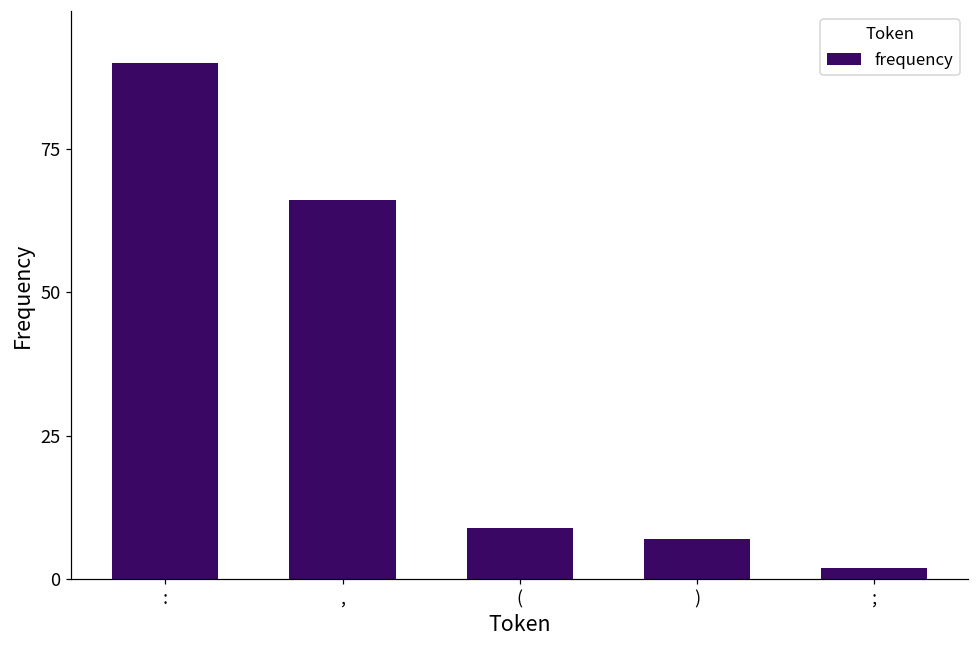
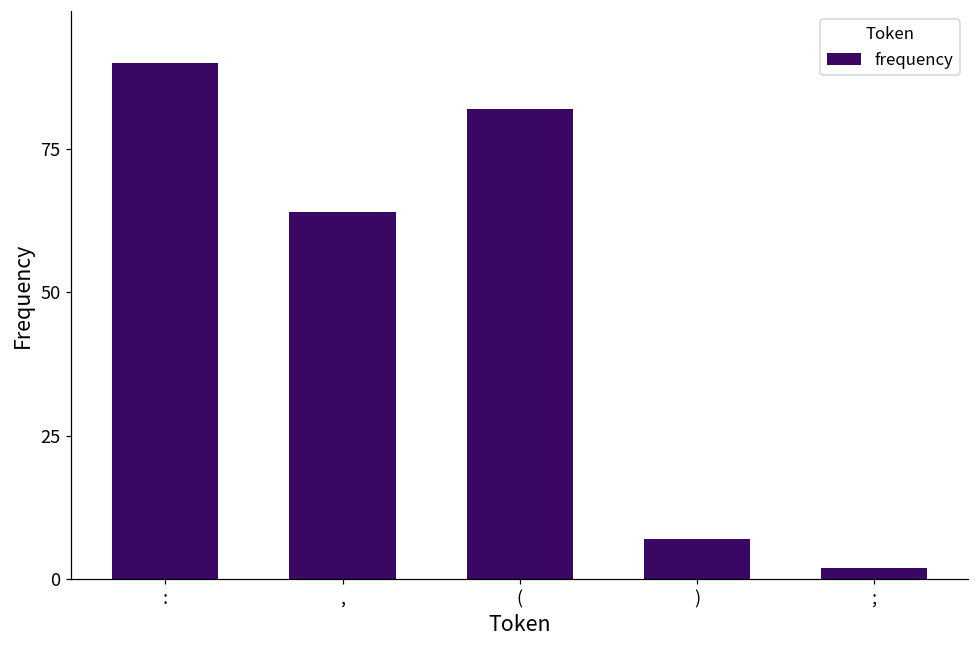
,: 66 -> 64
(: 9 -> 82
